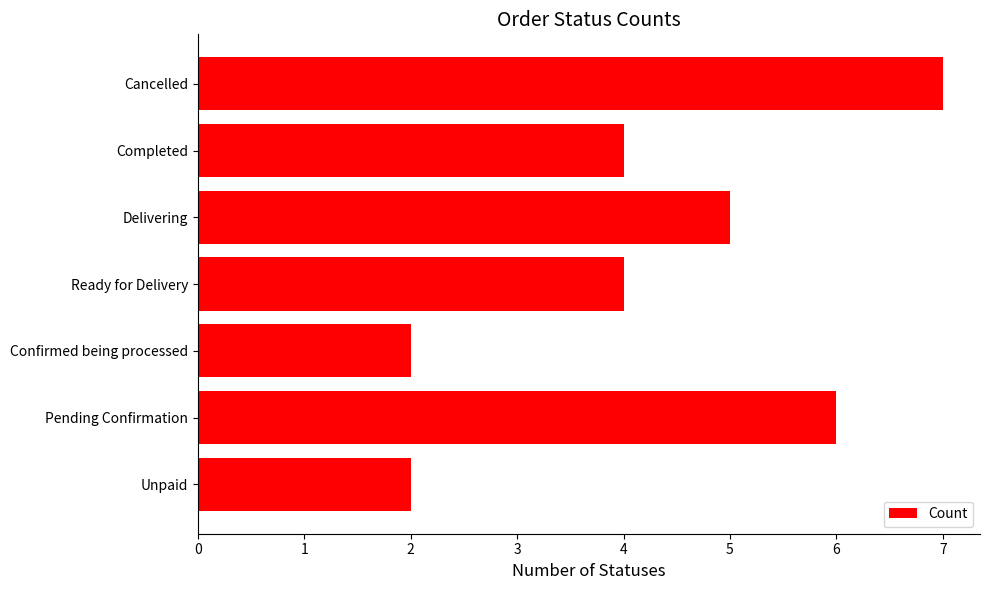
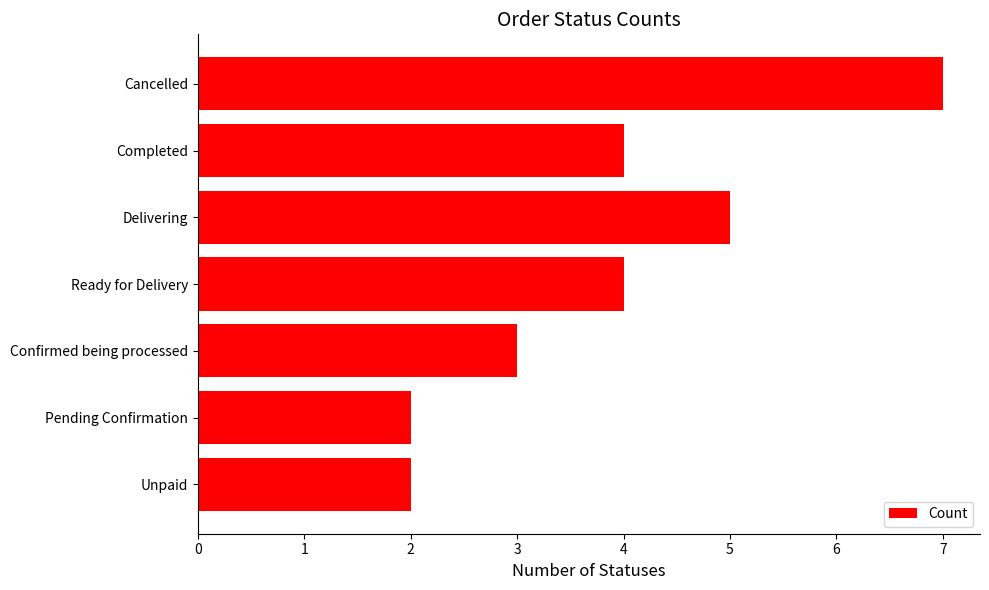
Confirmed being processed: 2 -> 3
Pending Confirmation: 6 -> 2
